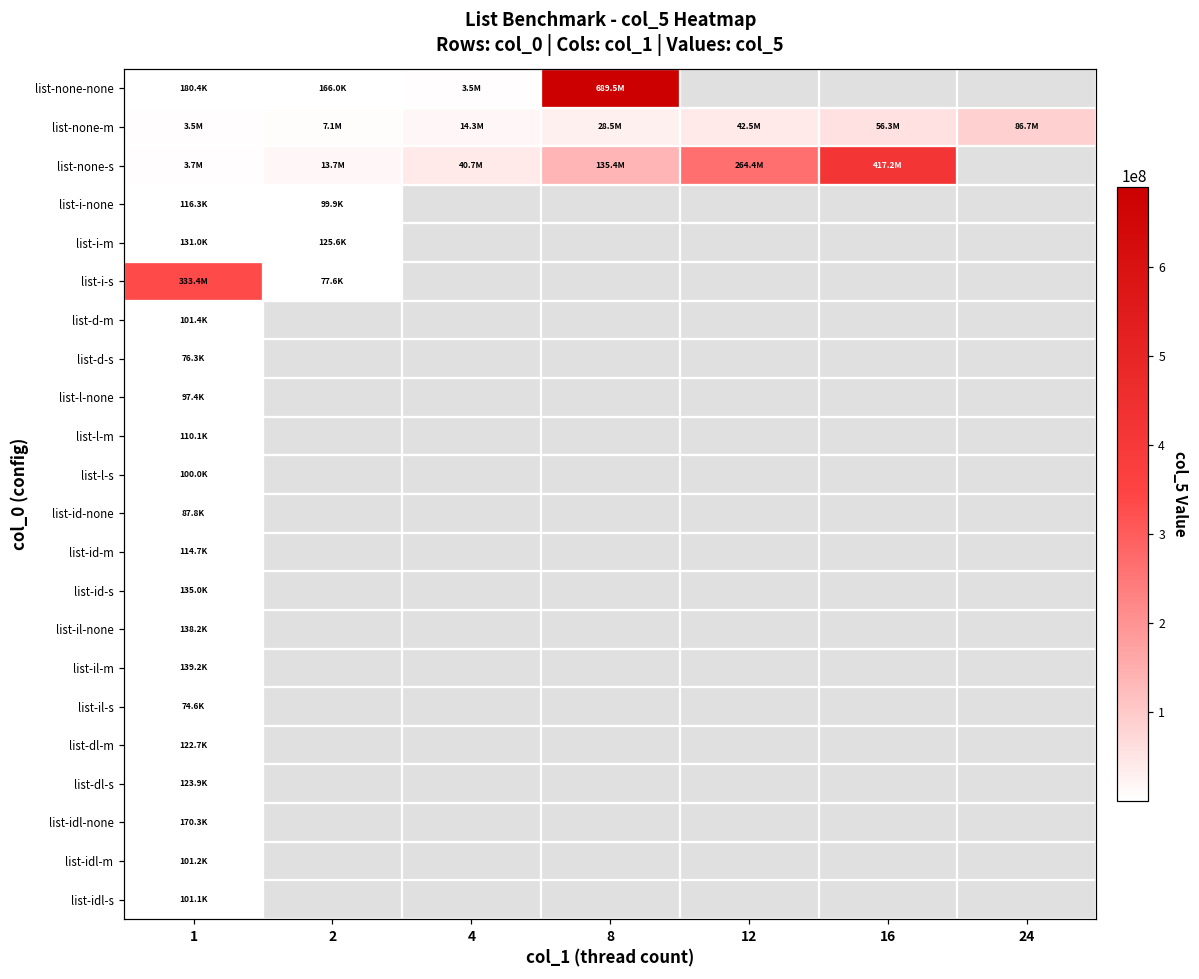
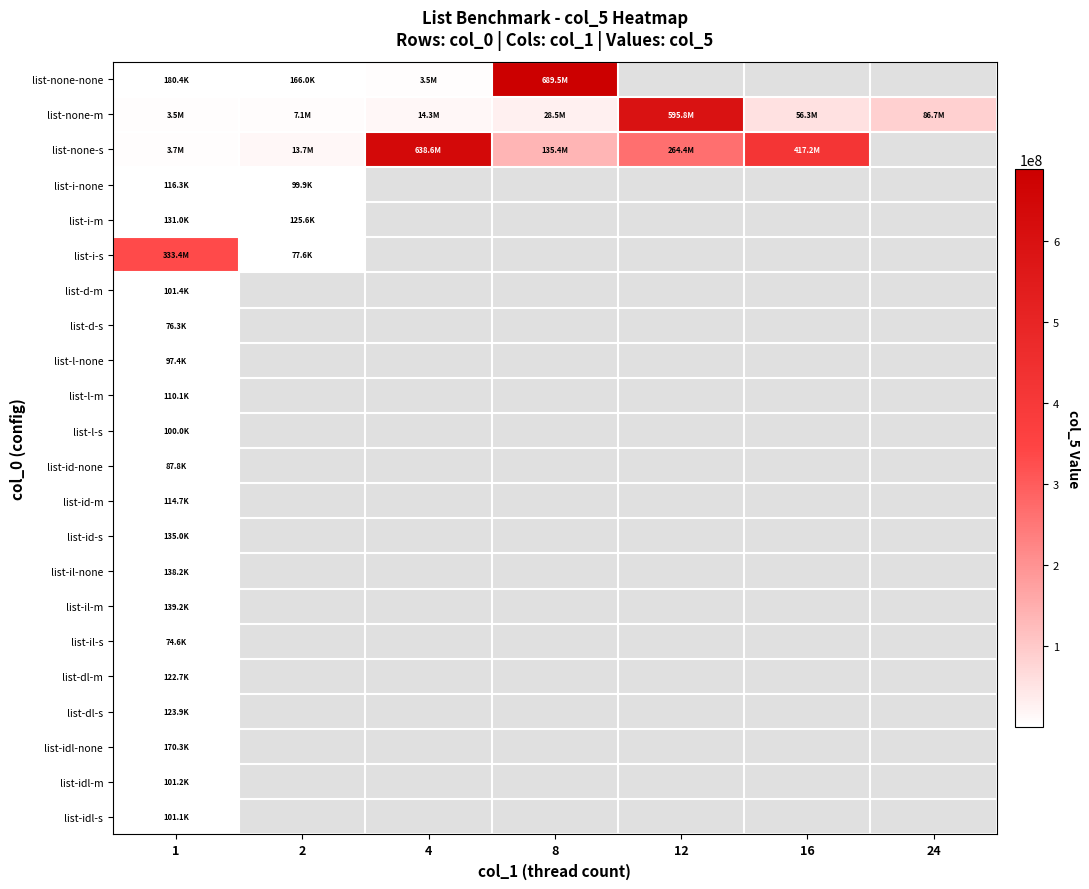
list-none-m, 12: 42.5M -> 595.8M
list-none-s, 4: 40.7M -> 638.6M
